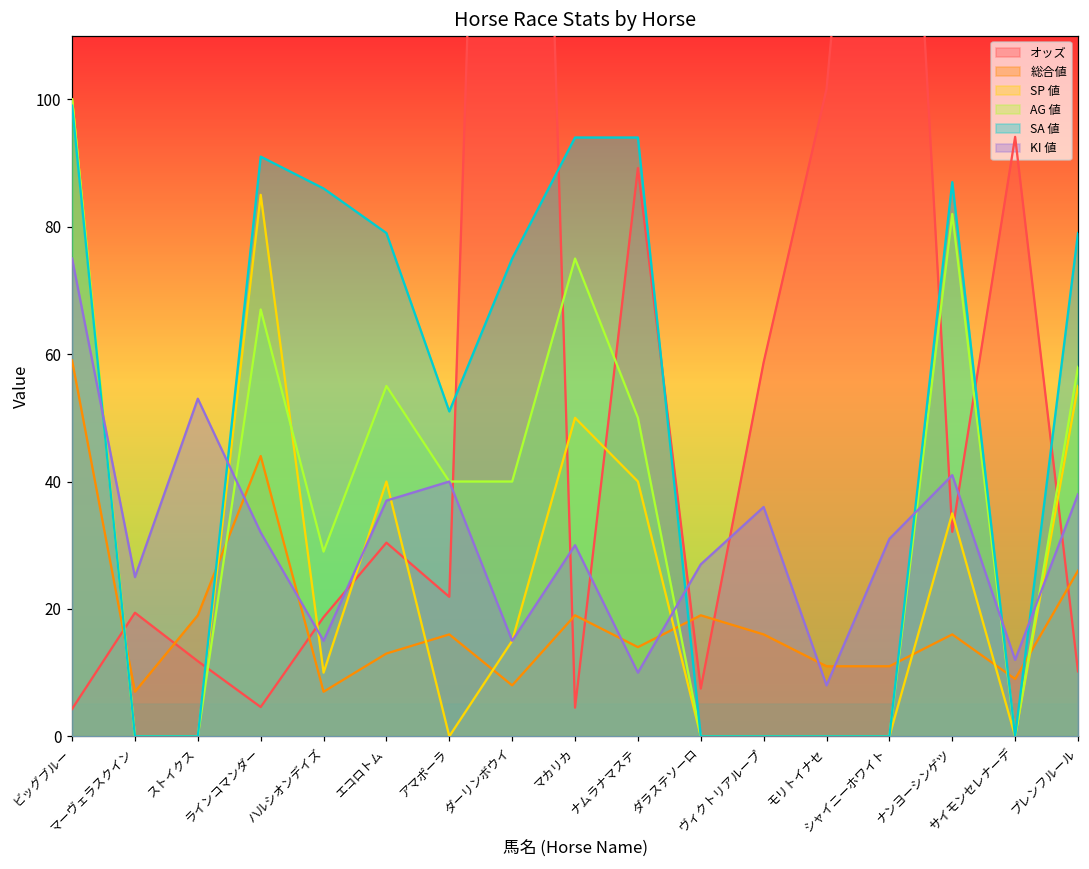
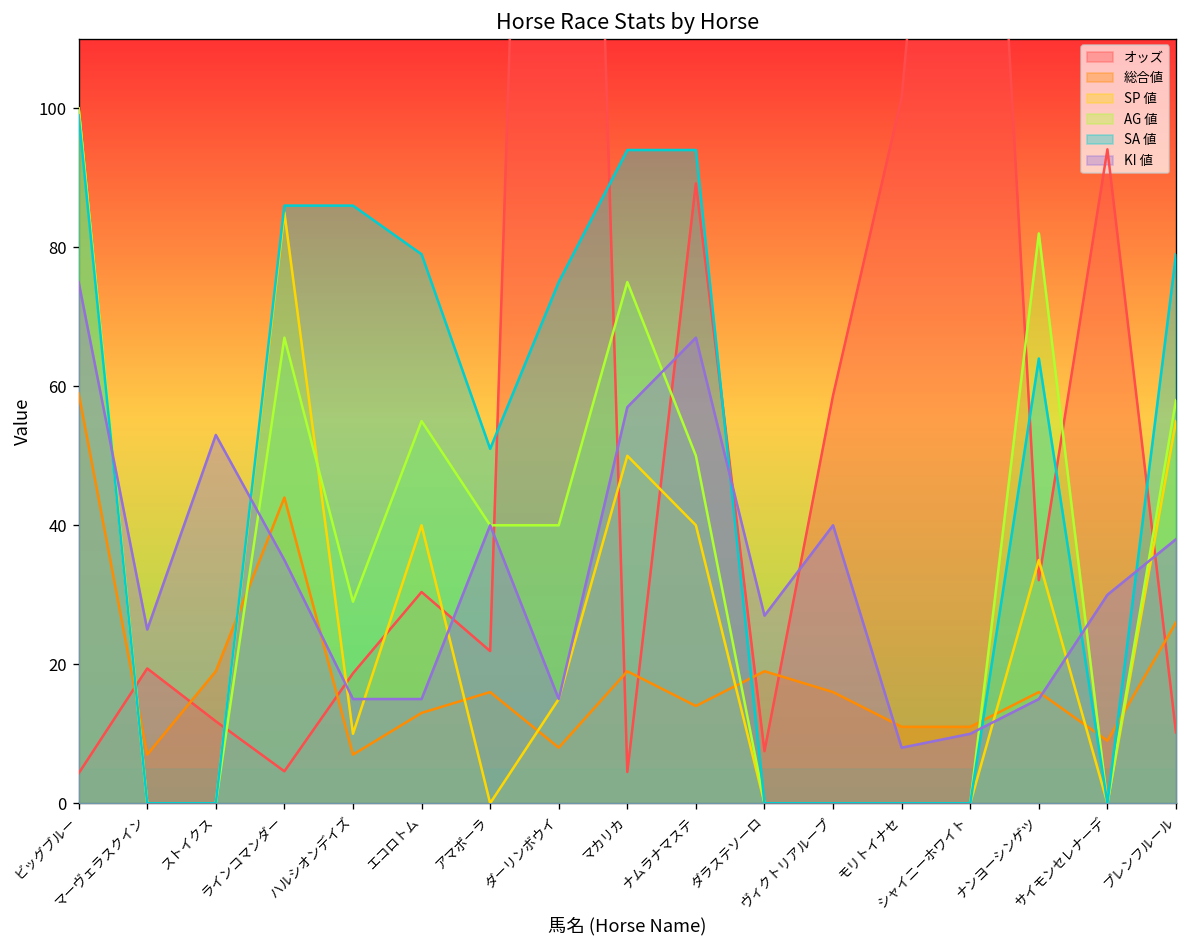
SA 値, ラインコマンダー: 91 -> 86
KI 値, ラインコマンダー: 32 -> 35
KI 値, エコロトム: 37 -> 15
KI 値, マカリカ: 30 -> 57
KI 値, ナムラナマステ: 10 -> 67
KI 値, ヴィクトリアループ: 36 -> 40
KI 値, シャイニーホワイト: 31 -> 10
SA 値, ナンヨーシンゲツ: 87 -> 64
KI 値, ナンヨーシンゲツ: 41 -> 15
KI 値, サイモンセレナーデ: 12 -> 30
